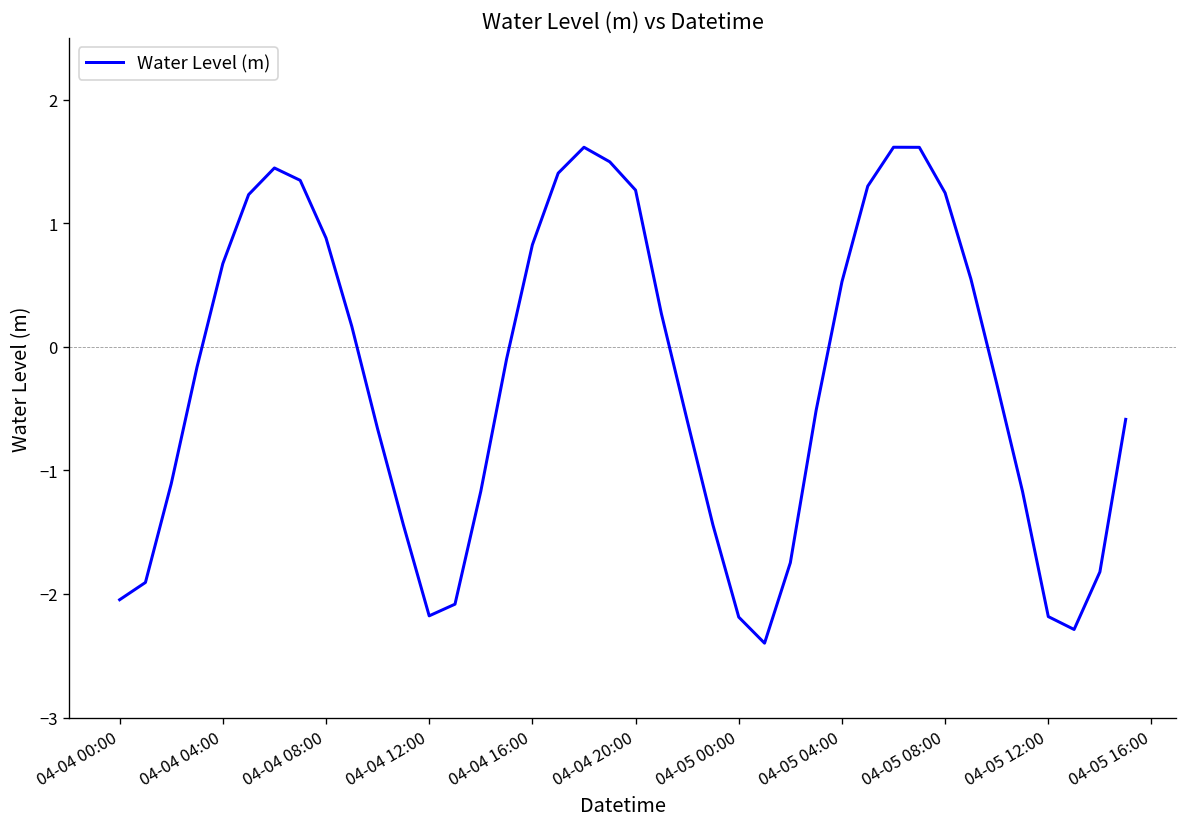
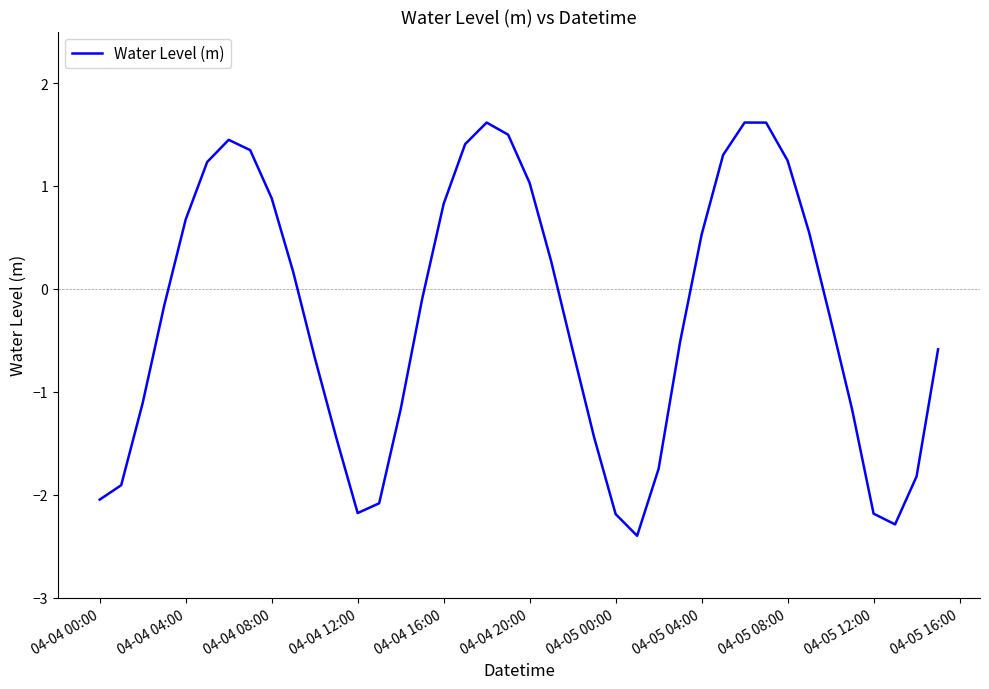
04-04 20:00: 1.27 -> 1.03
